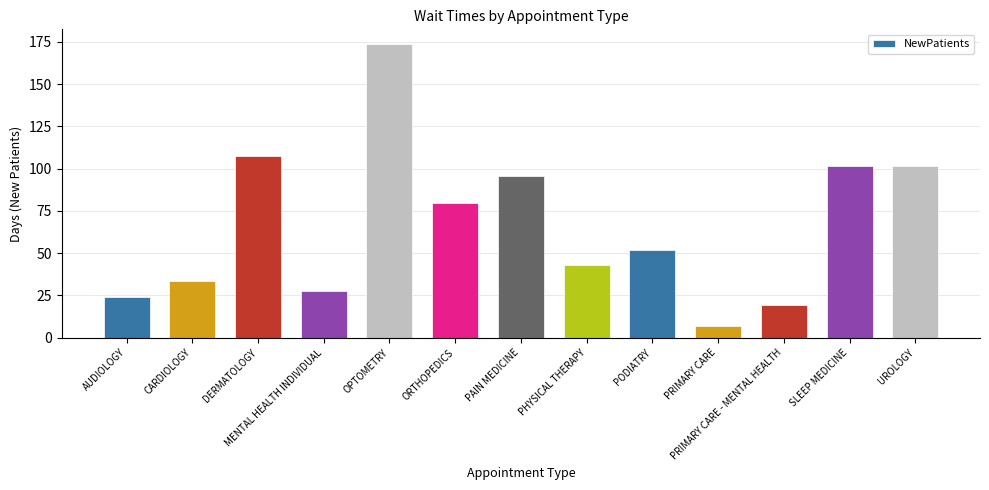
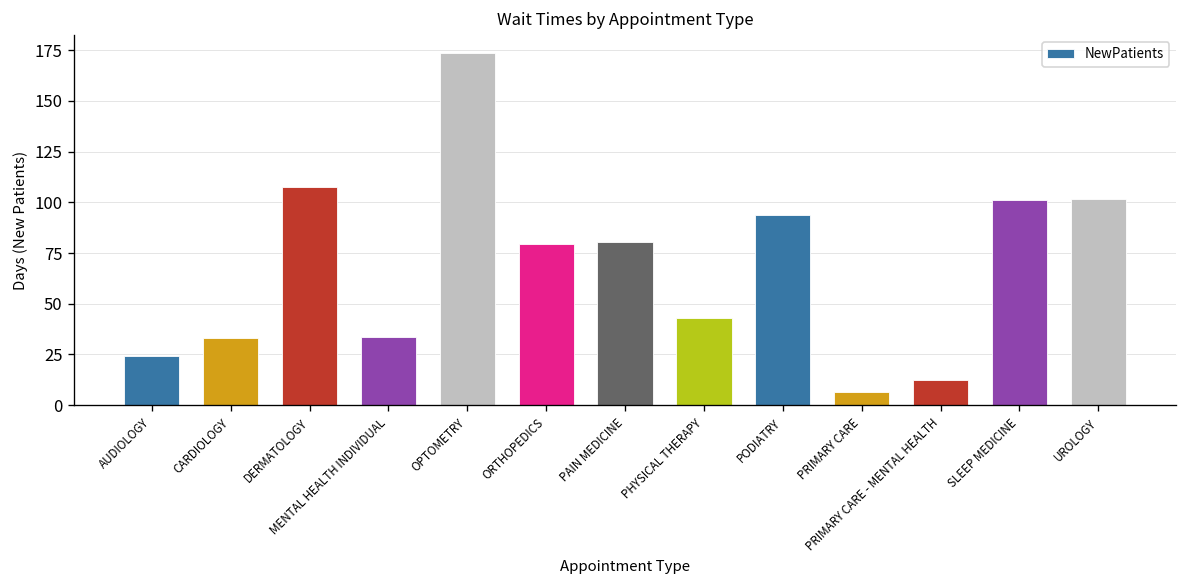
MENTAL HEALTH INDIVIDUAL: 28 -> 34
PAIN MEDICINE: 96 -> 80
PODIATRY: 52 -> 94
PRIMARY CARE - MENTAL HEALTH: 19 -> 13
